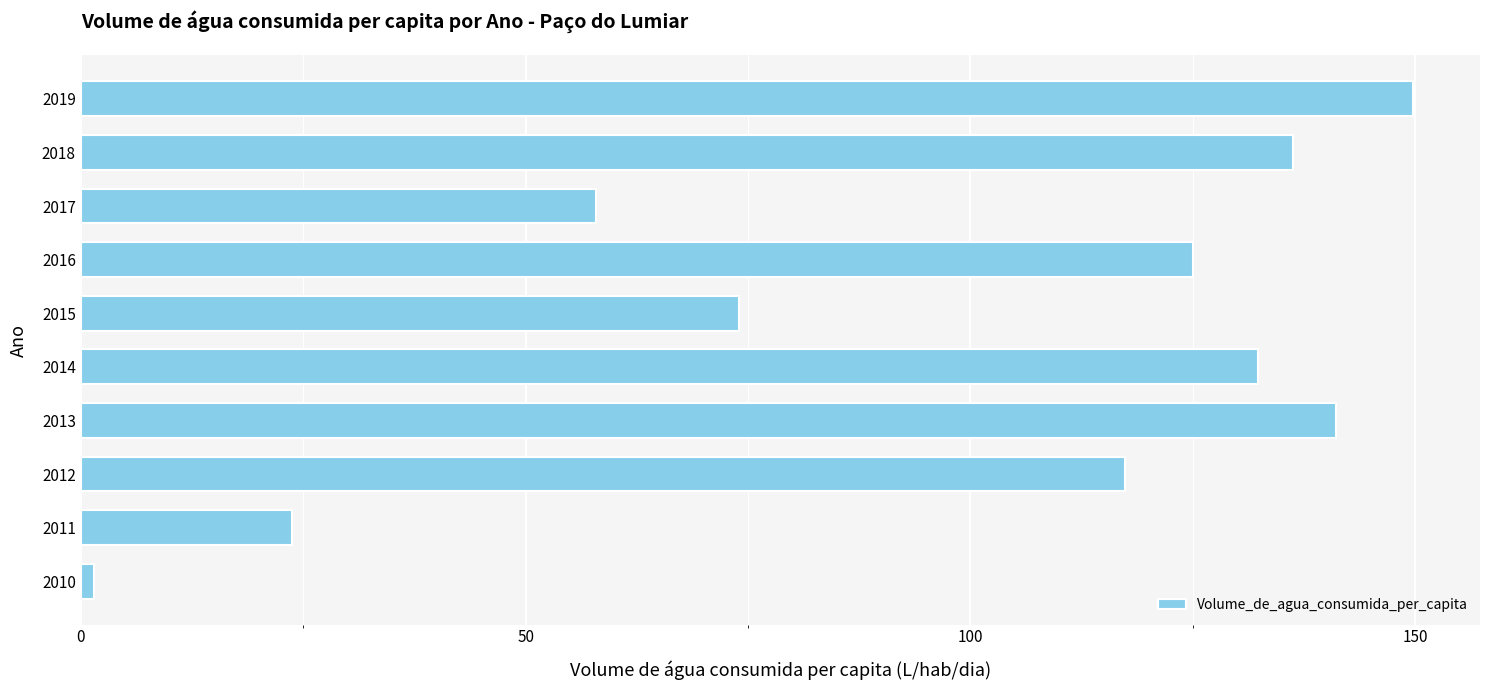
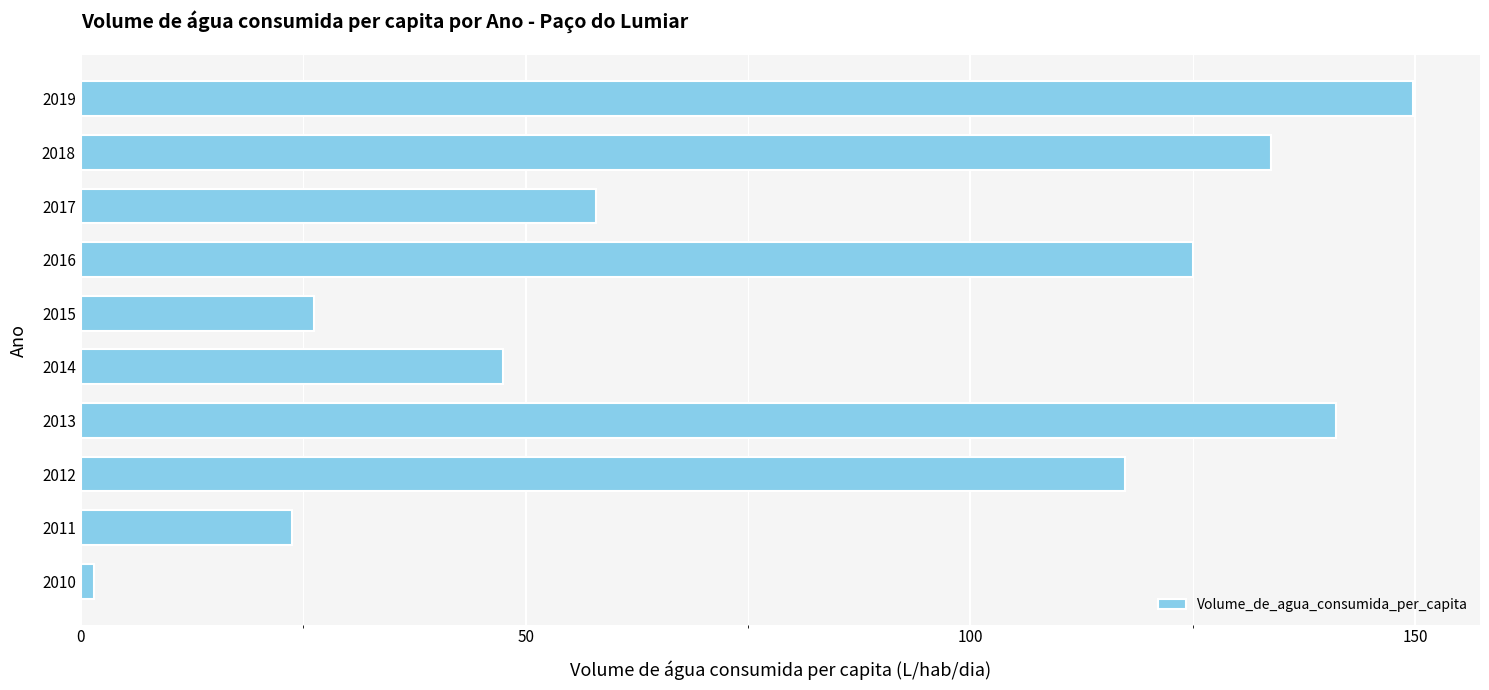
2018: 136 -> 134
2015: 74 -> 26
2014: 132 -> 47
